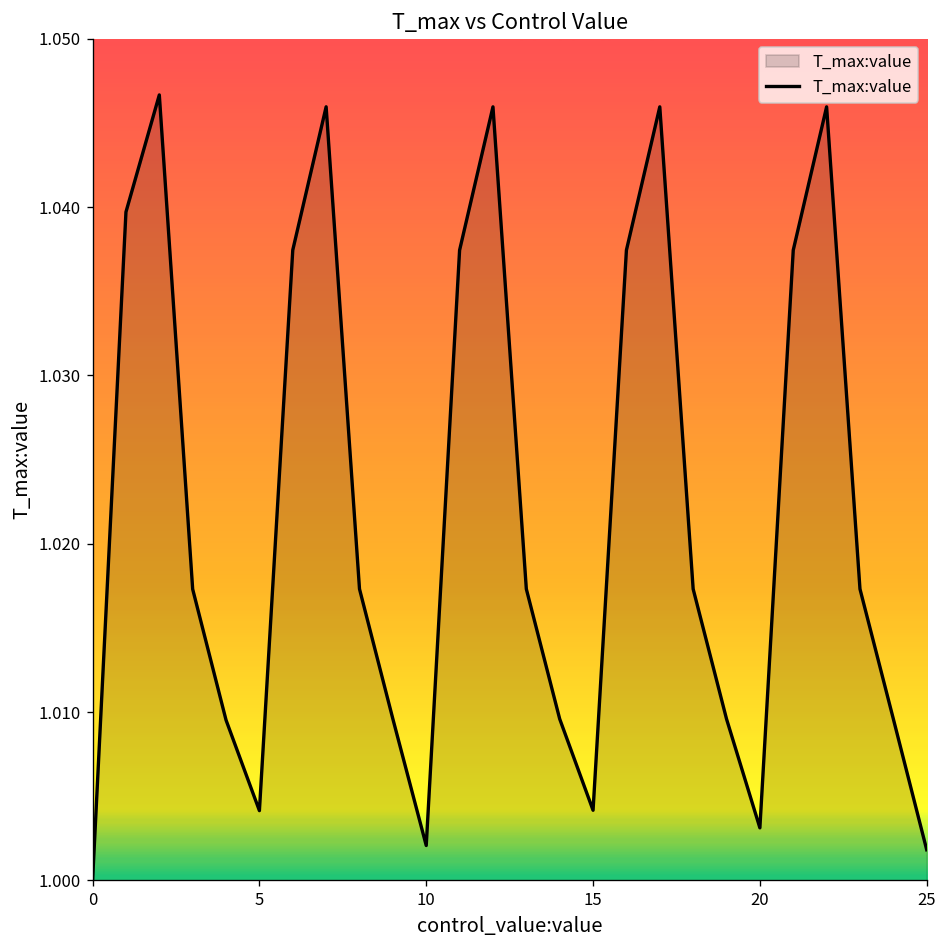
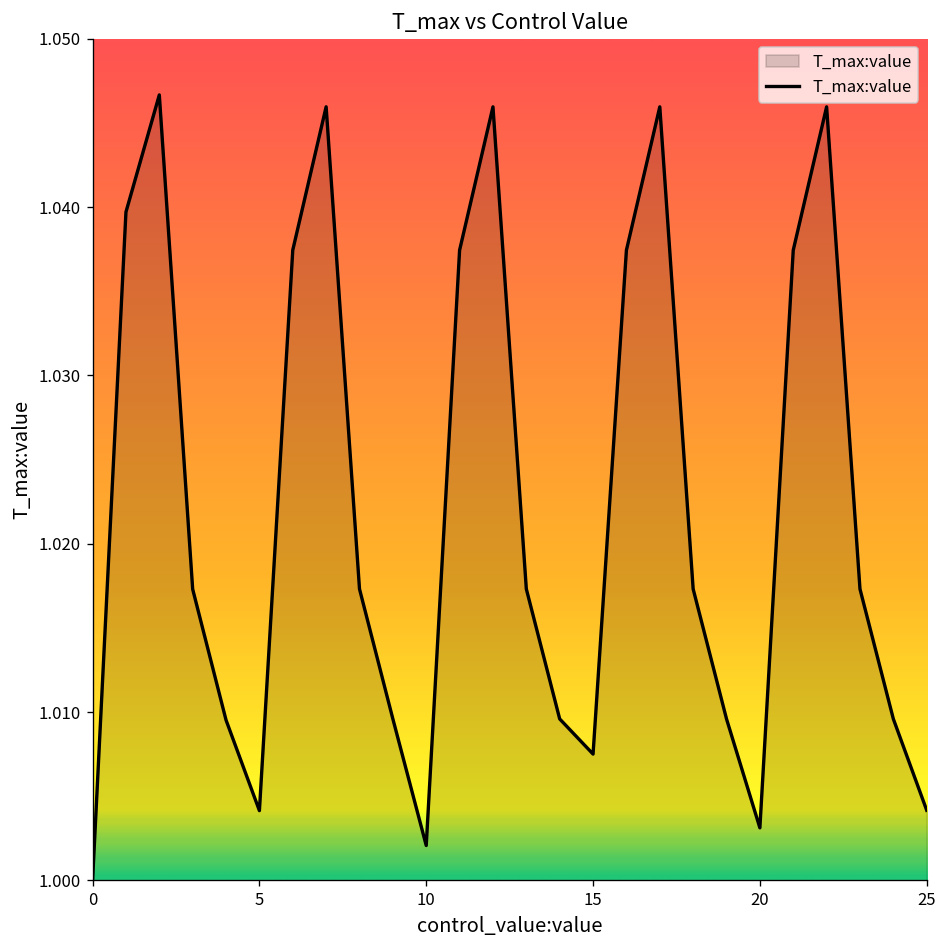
15: 1.0042 -> 1.0075
25: 1.0018 -> 1.0042
